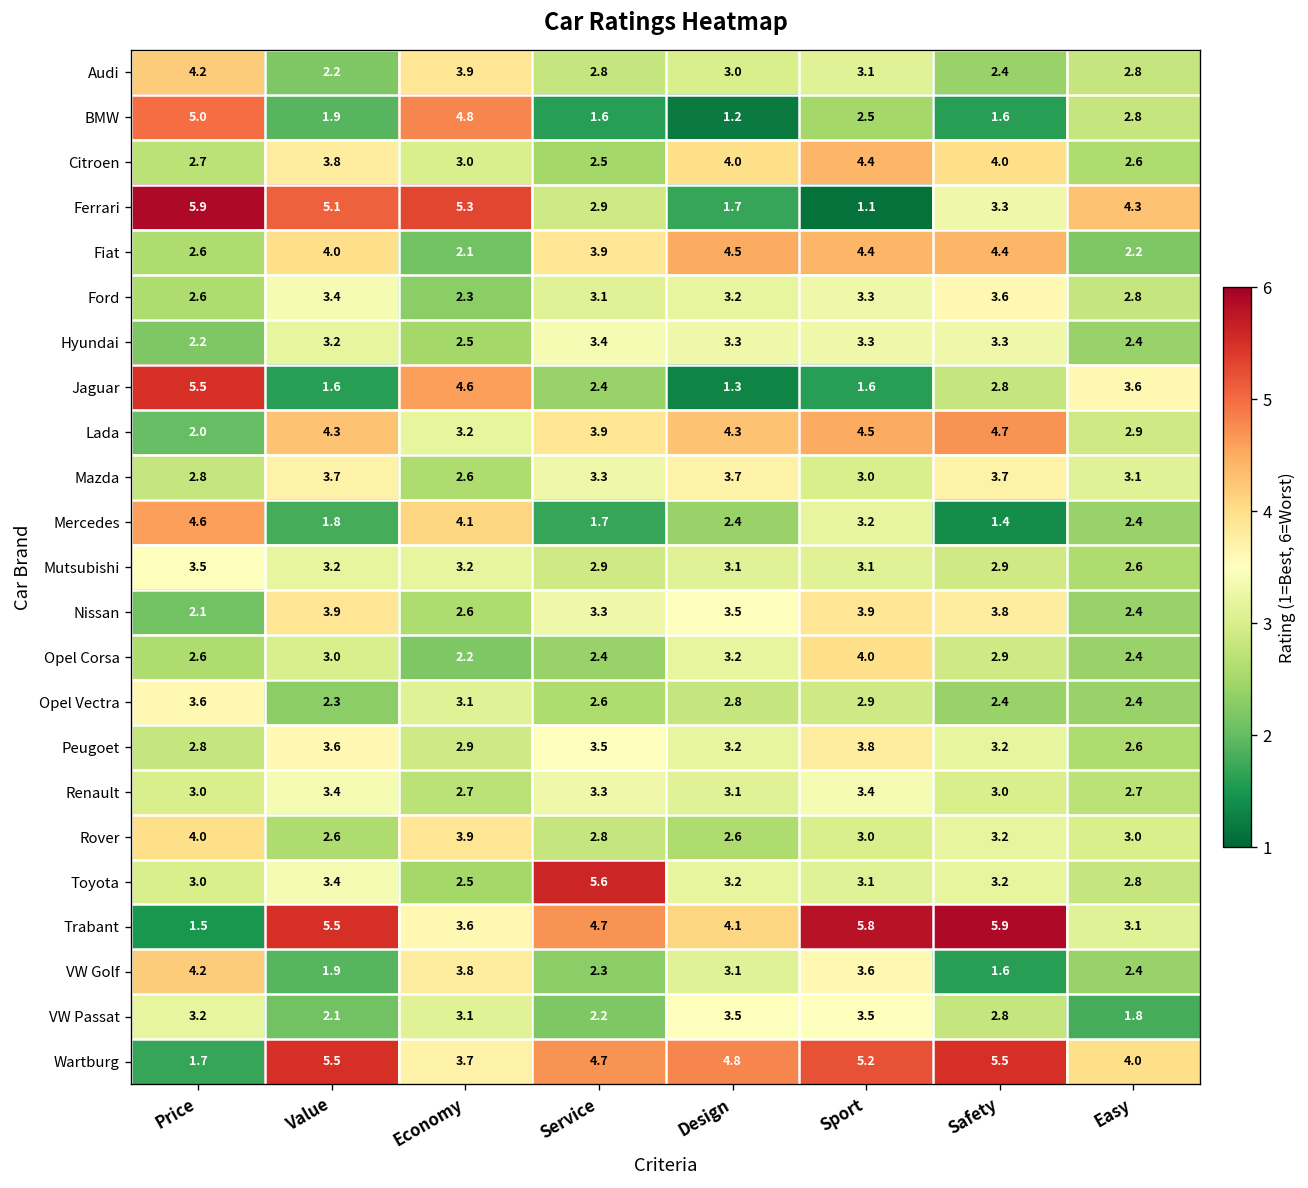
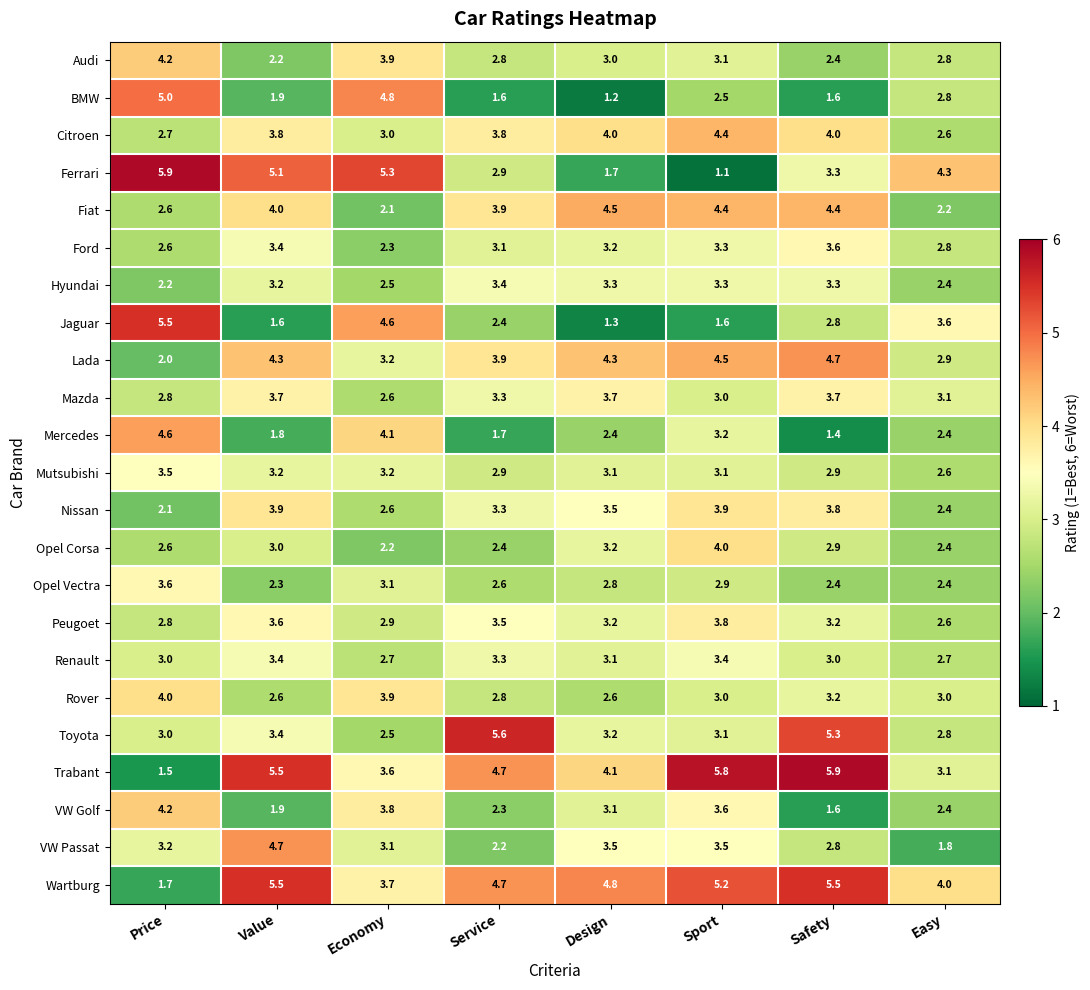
Citroen, Service: 2.5 -> 3.8
Toyota, Safety: 3.2 -> 5.3
VW Passat, Value: 2.1 -> 4.7
